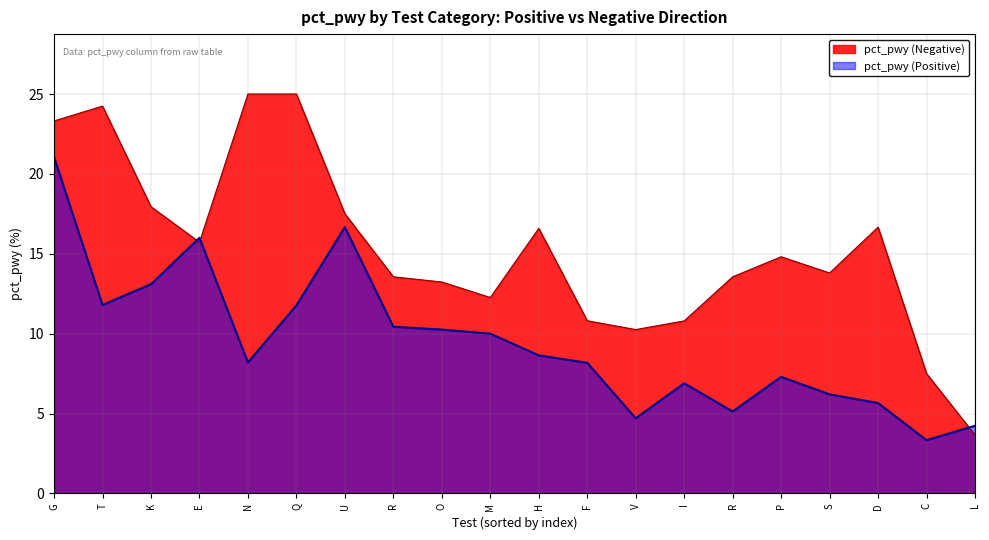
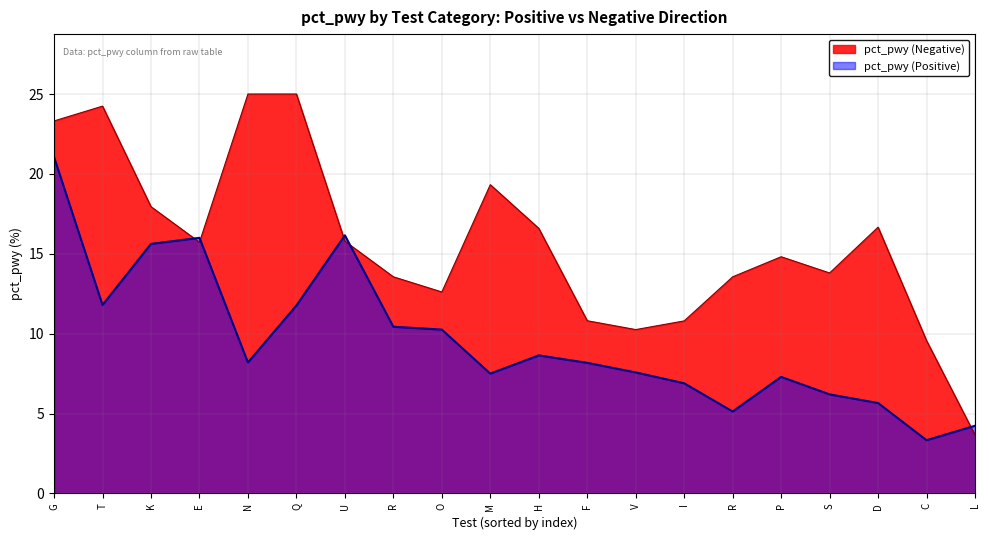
pct_pwy (Positive), K: 13.1 -> 15.6
pct_pwy (Negative), U: 17.5 -> 15.8
pct_pwy (Positive), U: 16.7 -> 16.2
pct_pwy (Negative), O: 13.2 -> 12.6
pct_pwy (Negative), M: 12.3 -> 19.3
pct_pwy (Positive), M: 10.0 -> 7.5
pct_pwy (Positive), V: 4.7 -> 7.6
pct_pwy (Negative), C: 7.5 -> 9.6
